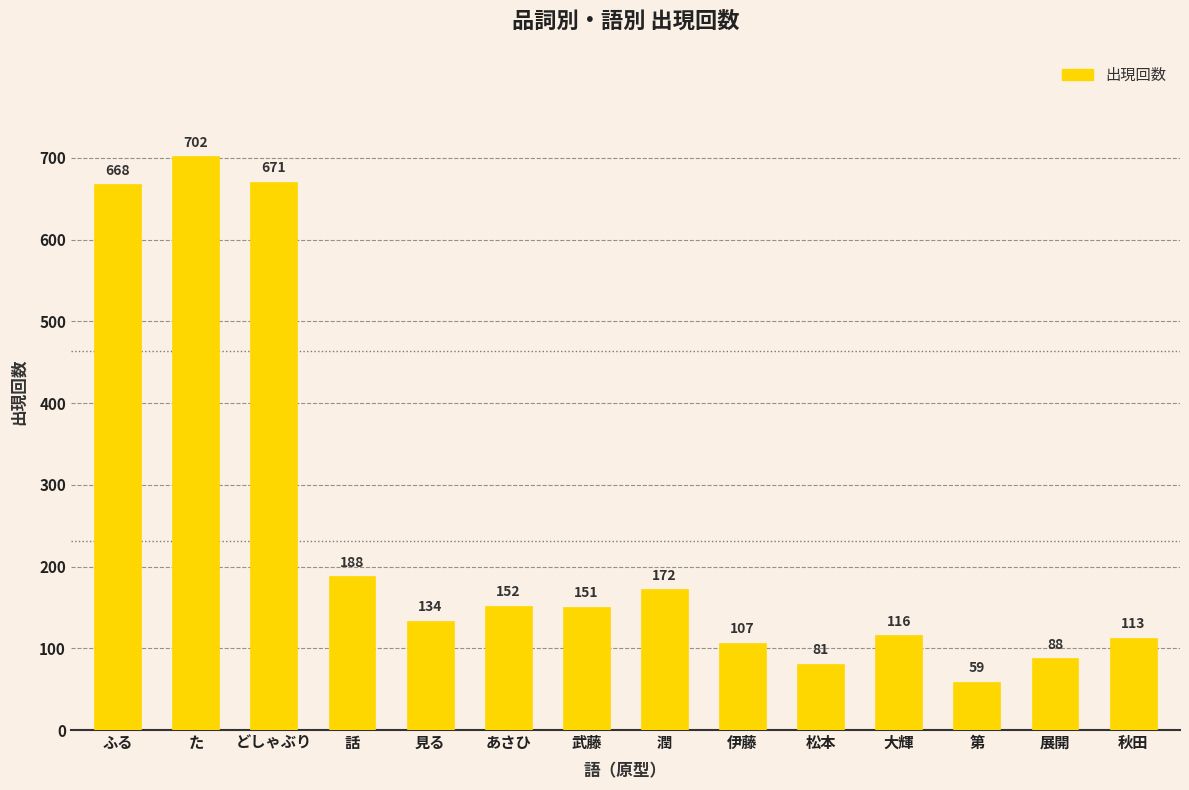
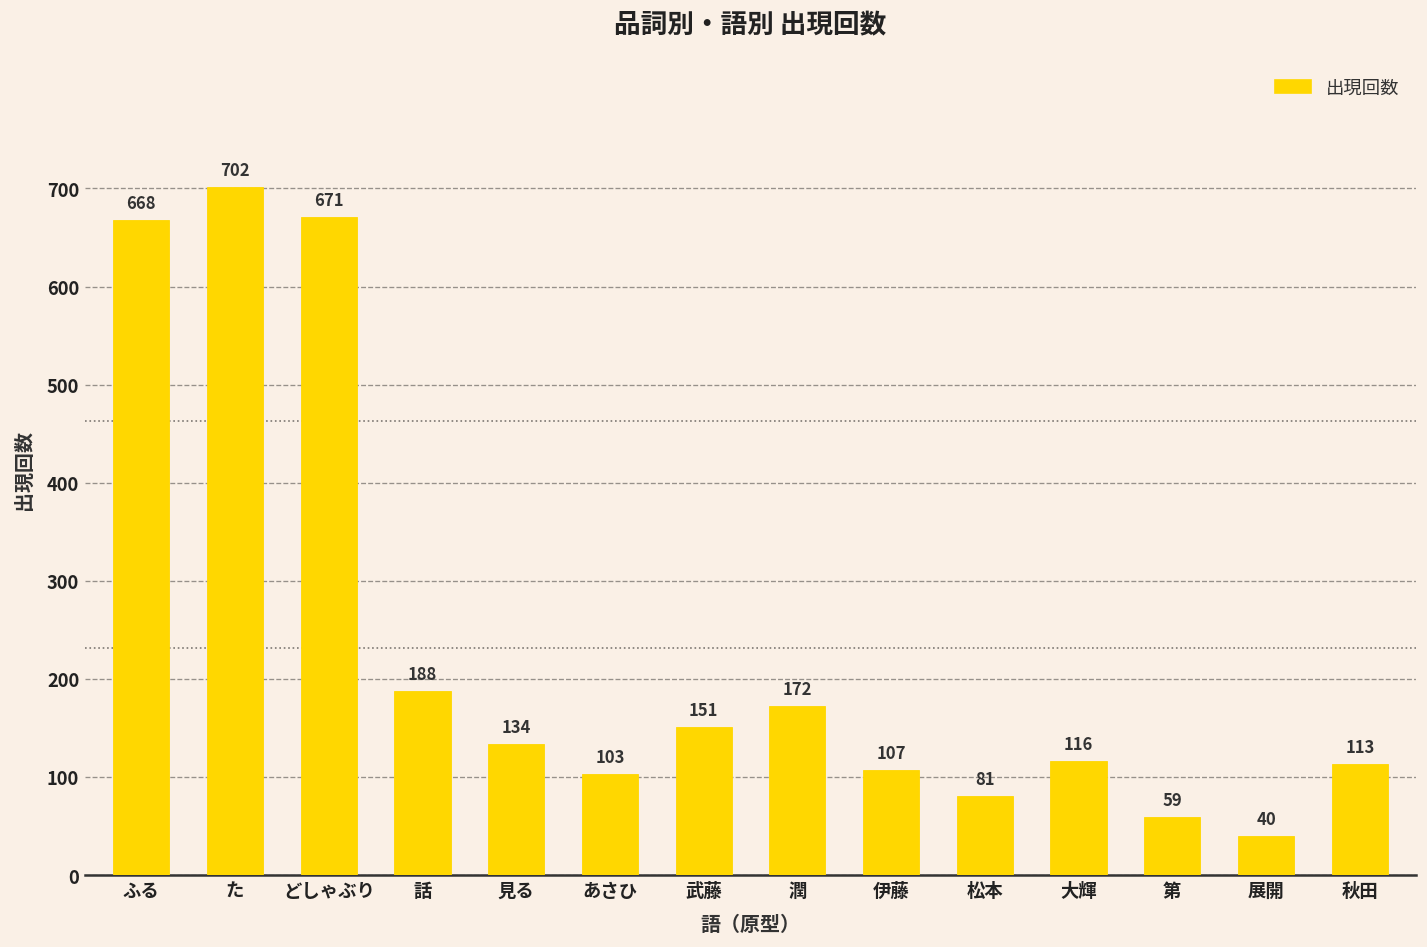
あさひ: 152 -> 103
展開: 88 -> 40
